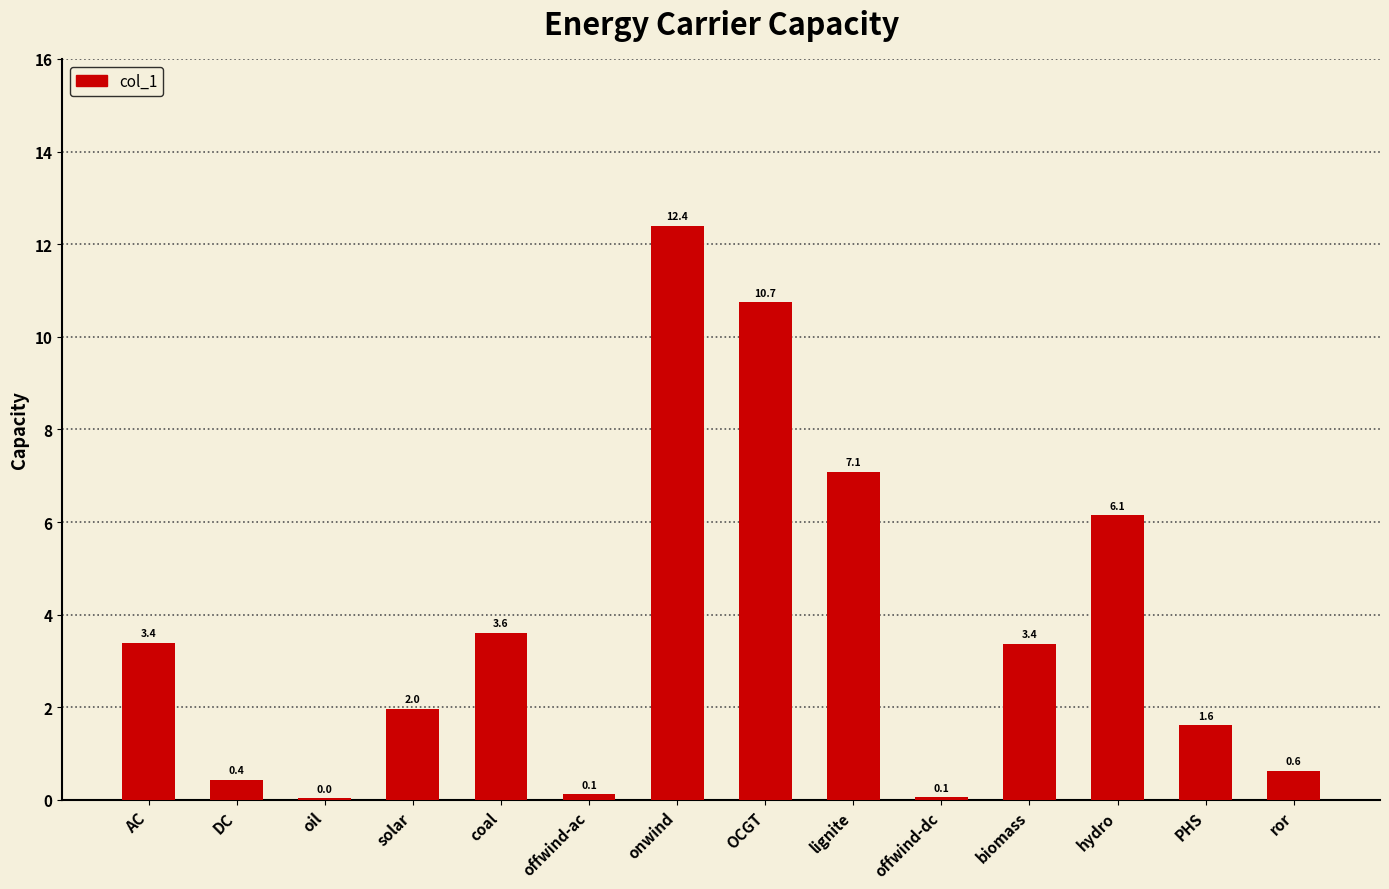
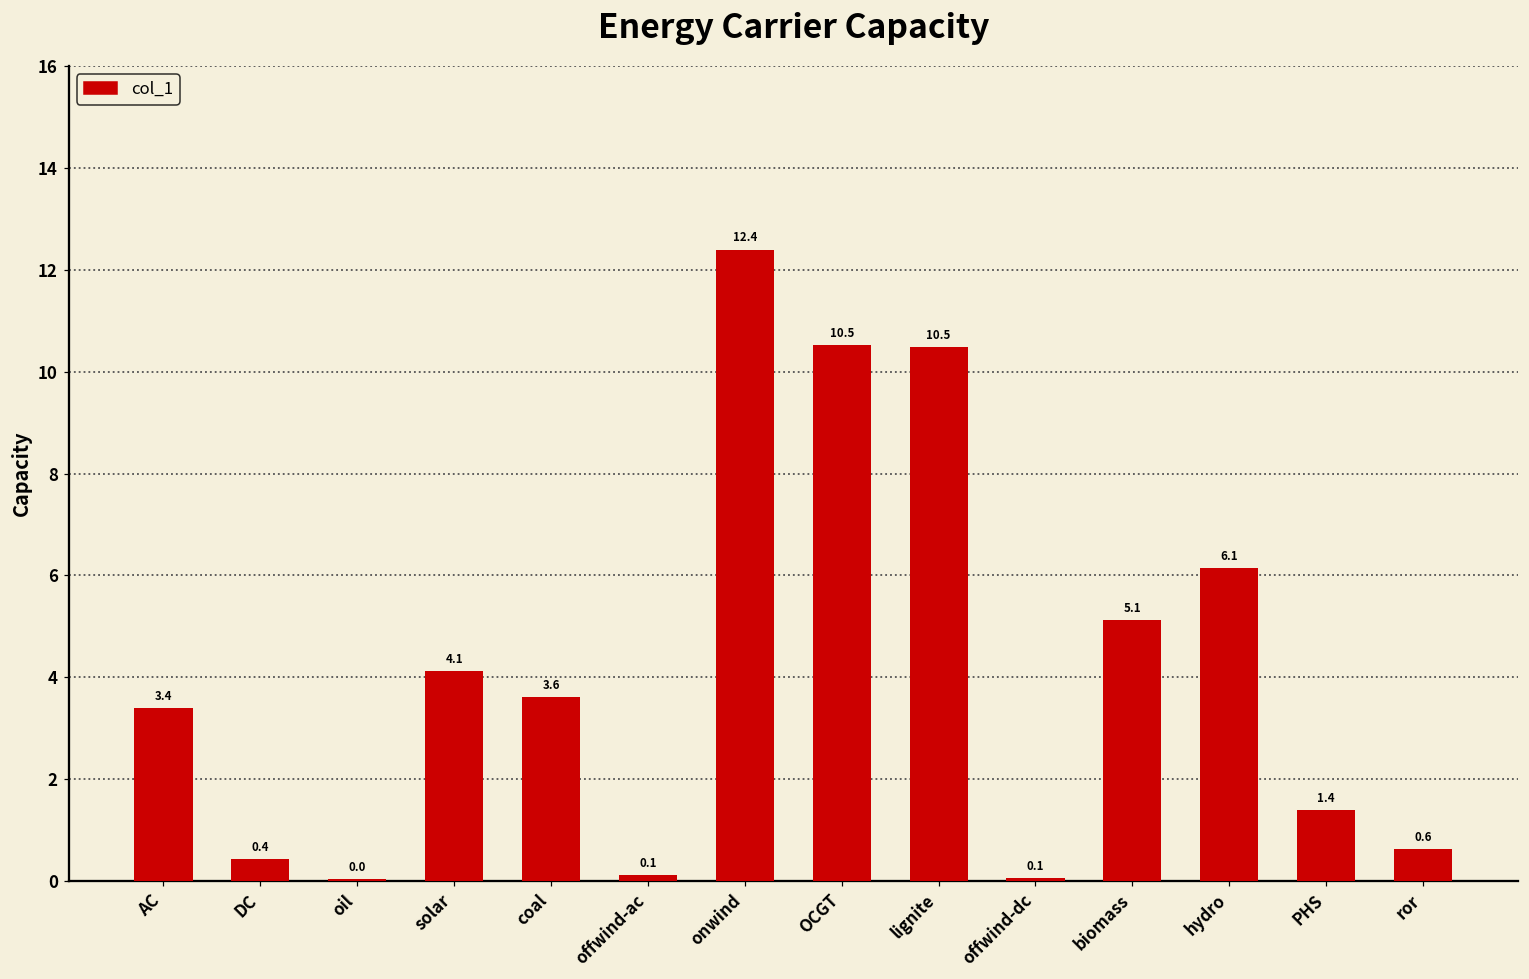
solar: 2.0 -> 4.1
OCGT: 10.7 -> 10.5
lignite: 7.1 -> 10.5
biomass: 3.4 -> 5.1
PHS: 1.6 -> 1.4
